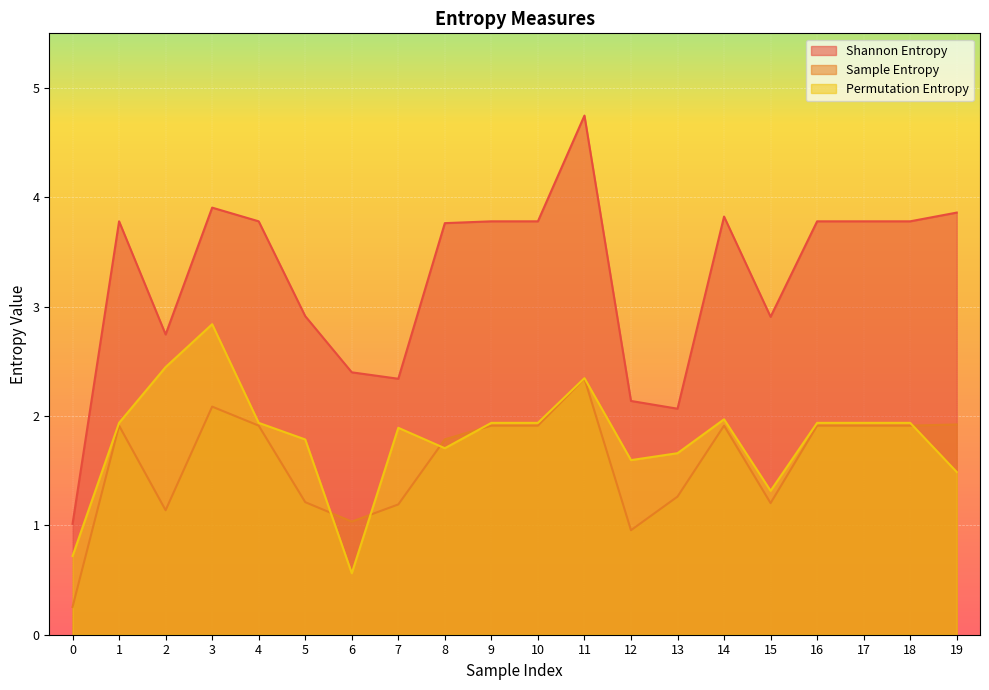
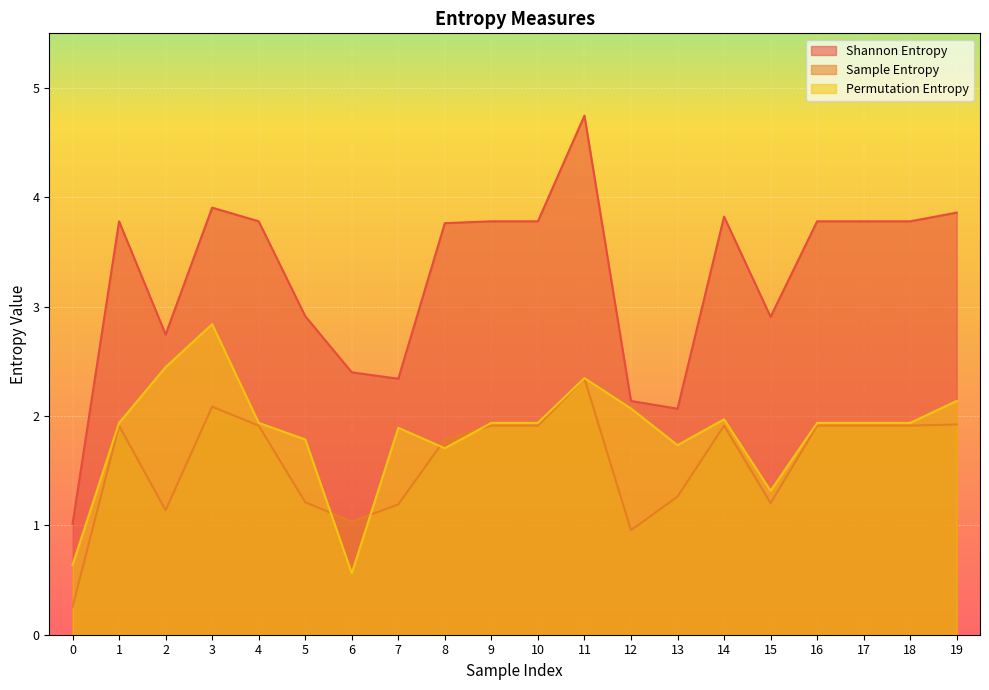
Permutation Entropy, 0: 0.72 -> 0.64
Permutation Entropy, 12: 1.60 -> 2.07
Permutation Entropy, 13: 1.66 -> 1.73
Permutation Entropy, 19: 1.49 -> 2.14
